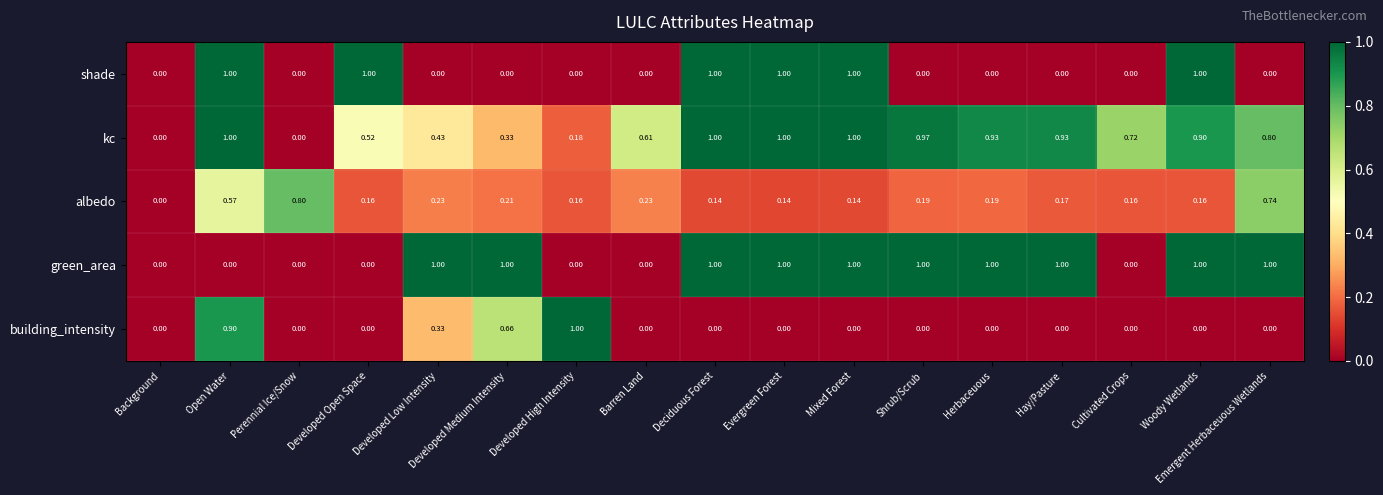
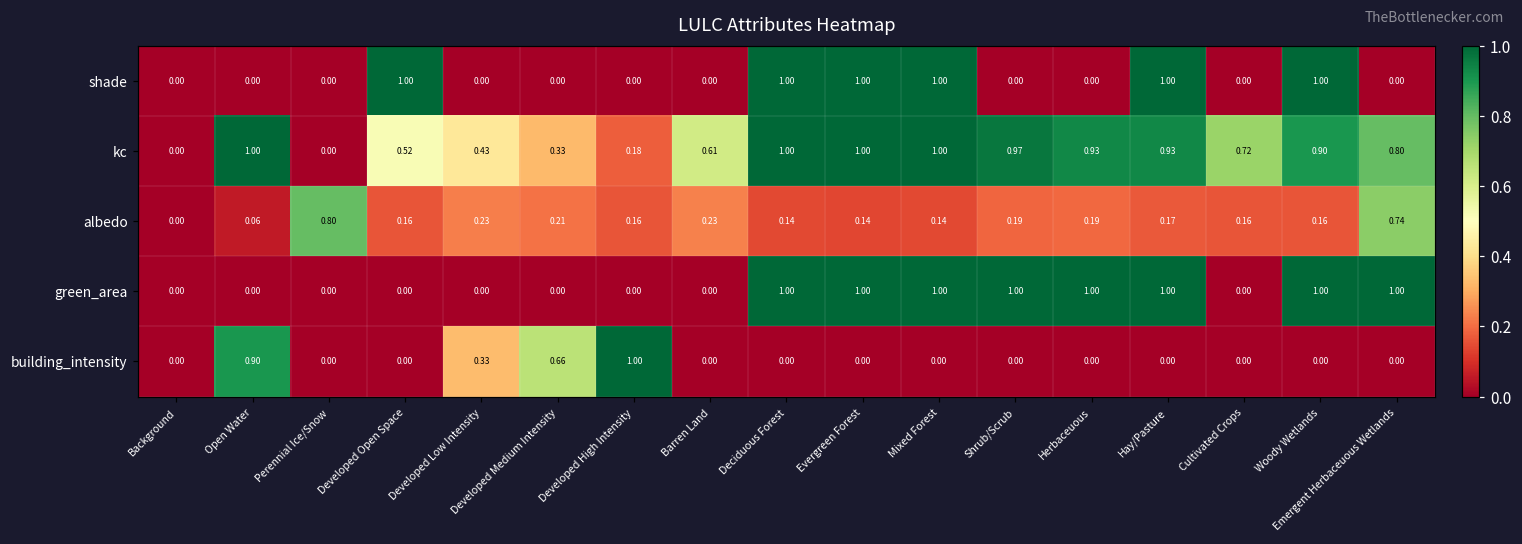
shade, Open Water: 1.00 -> 0.00
shade, Hay/Pasture: 0.00 -> 1.00
albedo, Open Water: 0.57 -> 0.06
green_area, Developed Low Intensity: 1.00 -> 0.00
green_area, Developed Medium Intensity: 1.00 -> 0.00
